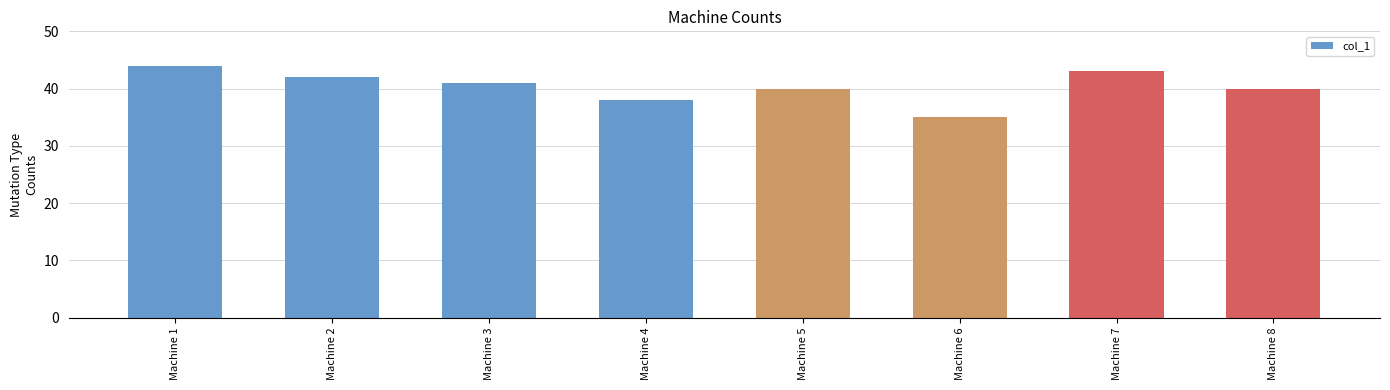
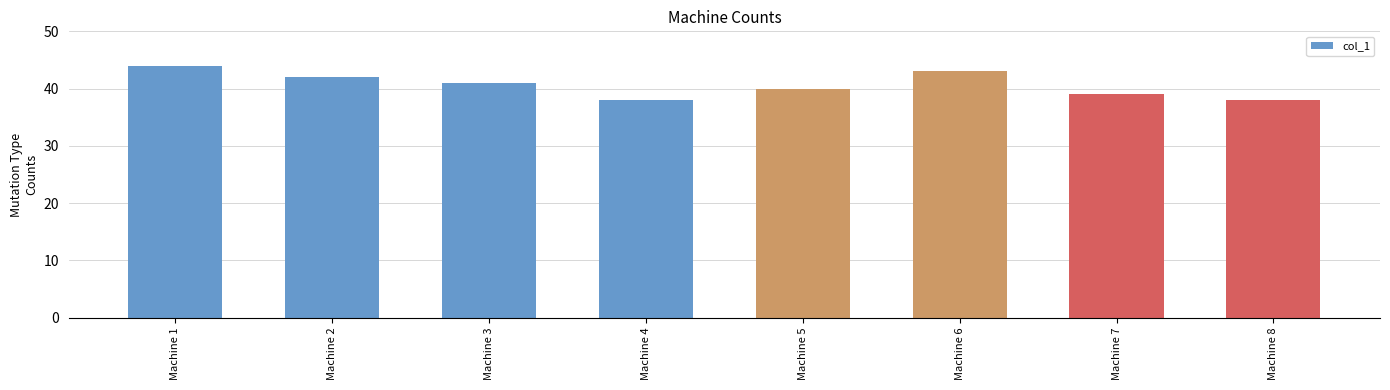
Machine 6: 35 -> 43
Machine 7: 43 -> 39
Machine 8: 40 -> 38
